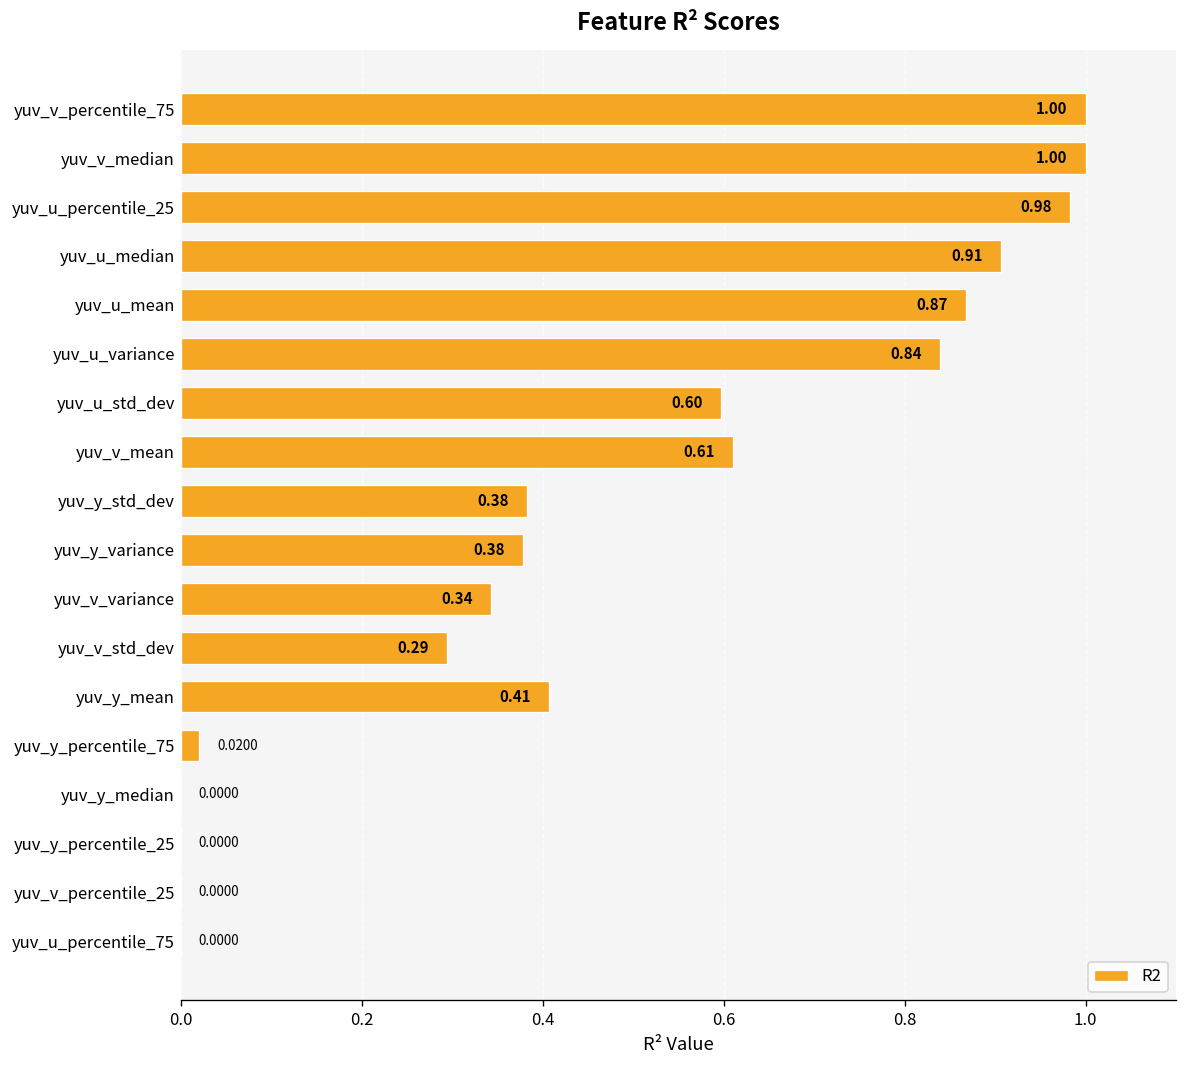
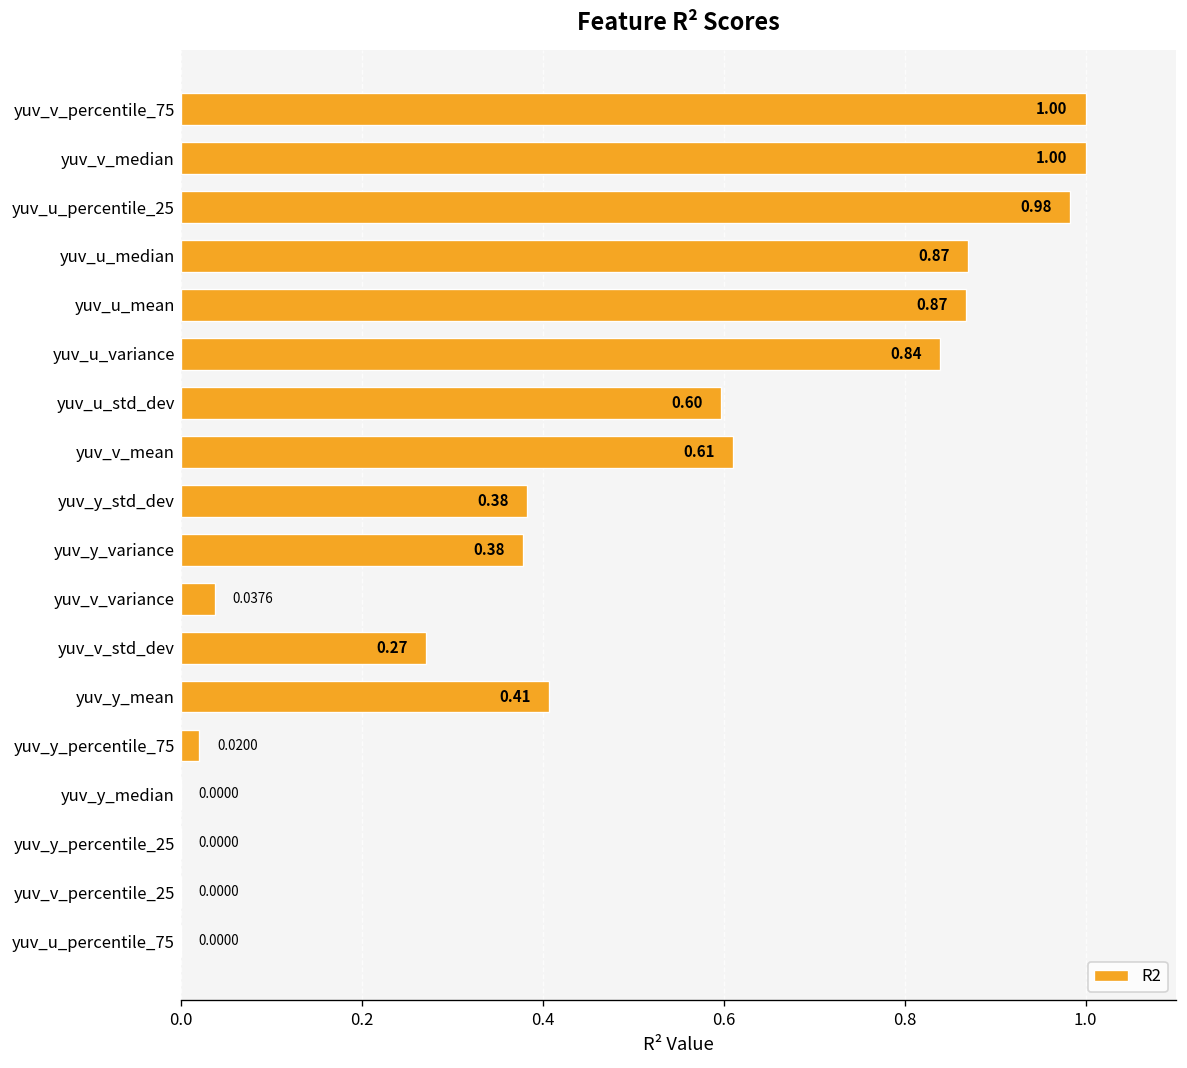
yuv_u_median: 0.91 -> 0.87
yuv_v_variance: 0.34 -> 0.0376
yuv_v_std_dev: 0.29 -> 0.27
